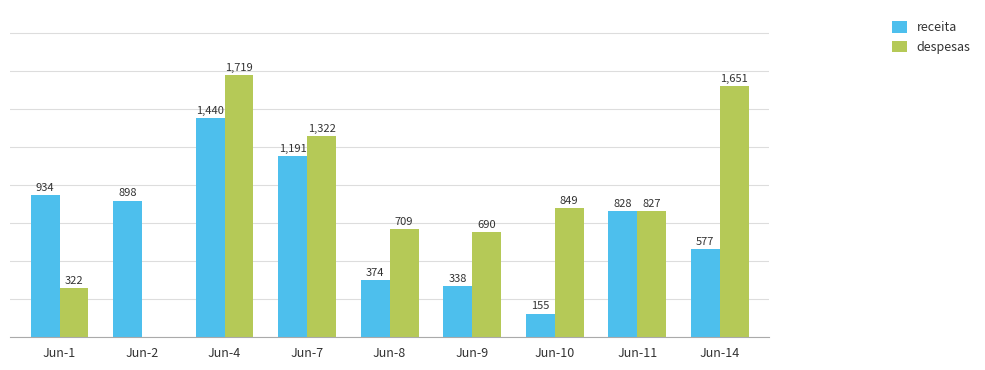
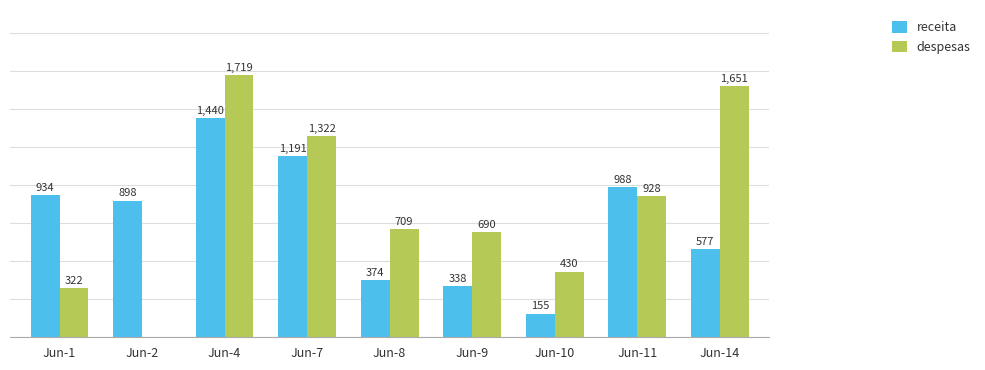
despesas, Jun-10: 849 -> 430
receita, Jun-11: 828 -> 988
despesas, Jun-11: 827 -> 928
